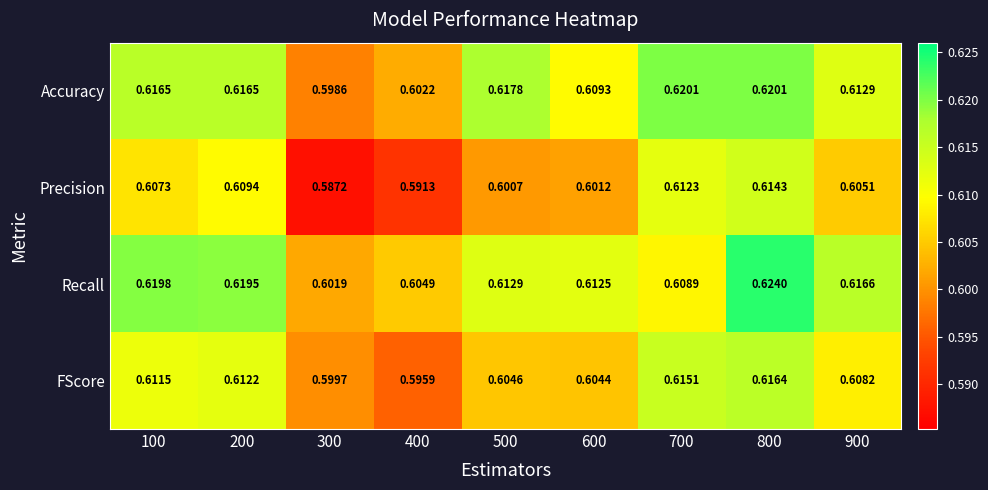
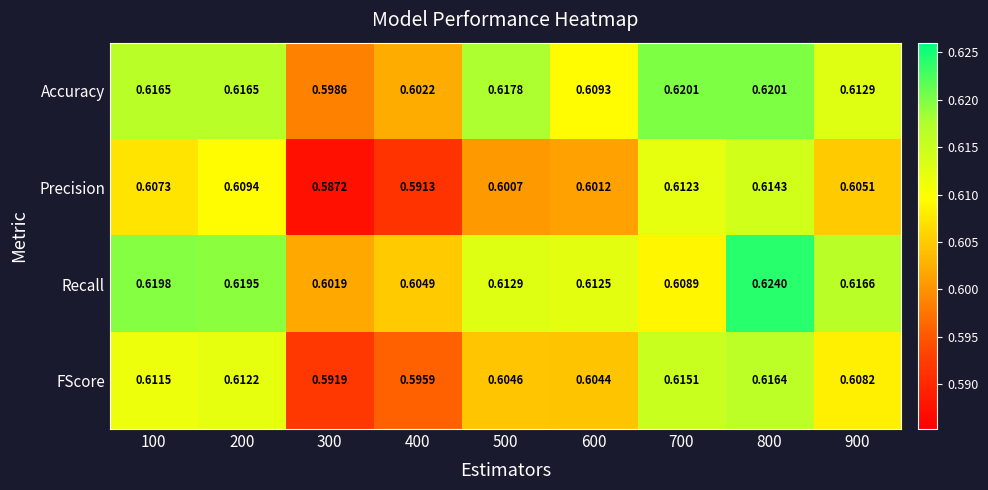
FScore, 300: 0.5997 -> 0.5919
